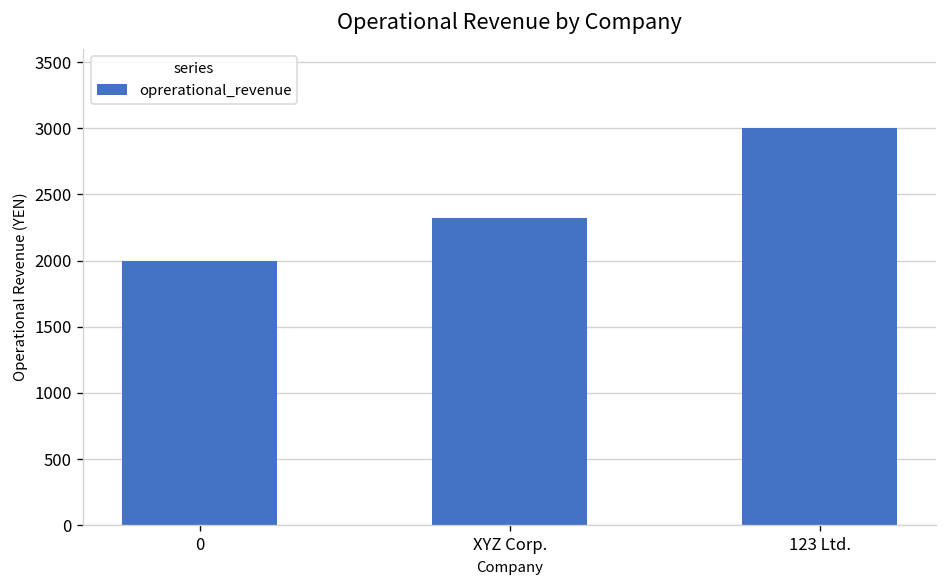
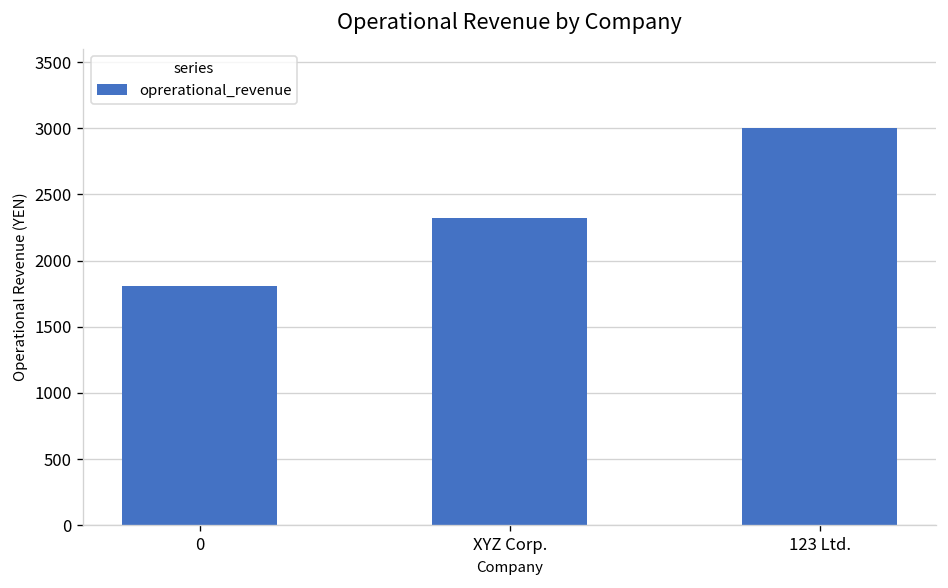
0: 2000 -> 1810
